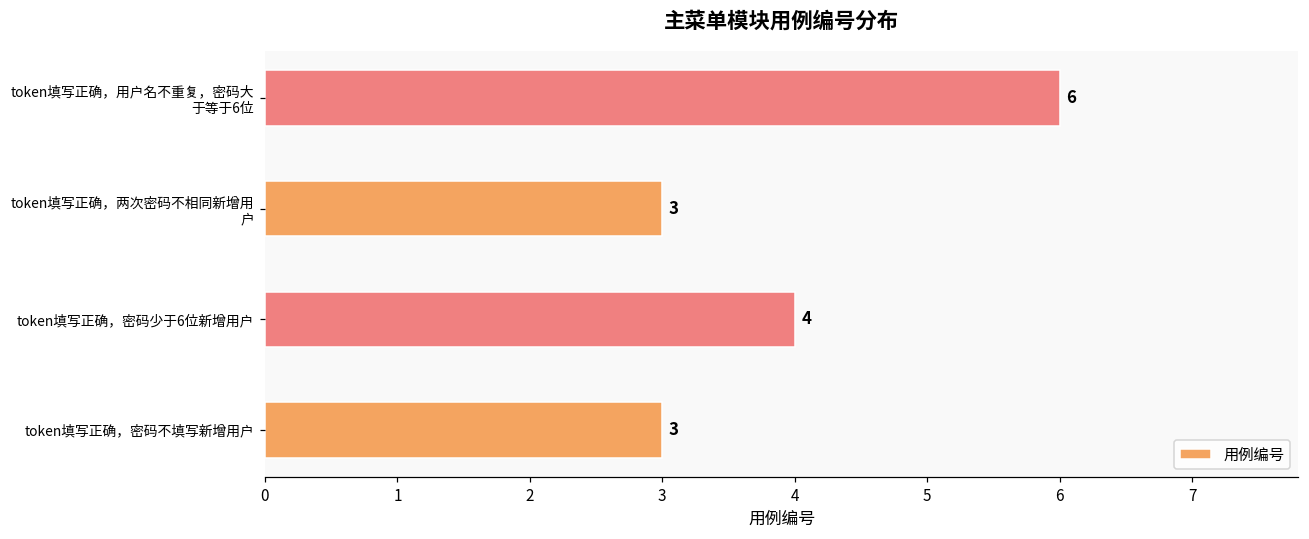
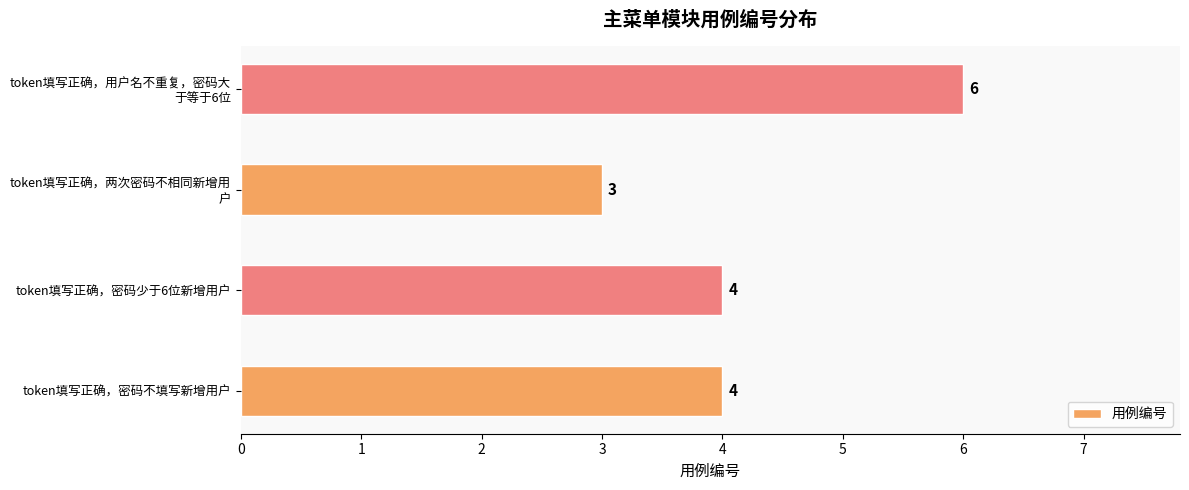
token填写正确，密码不填写新增用户: 3 -> 4
